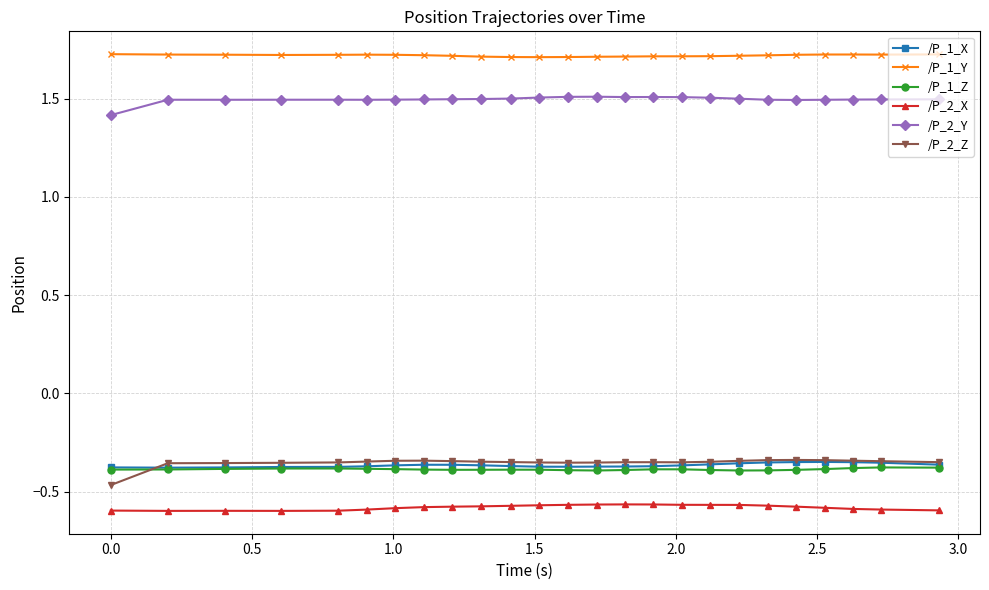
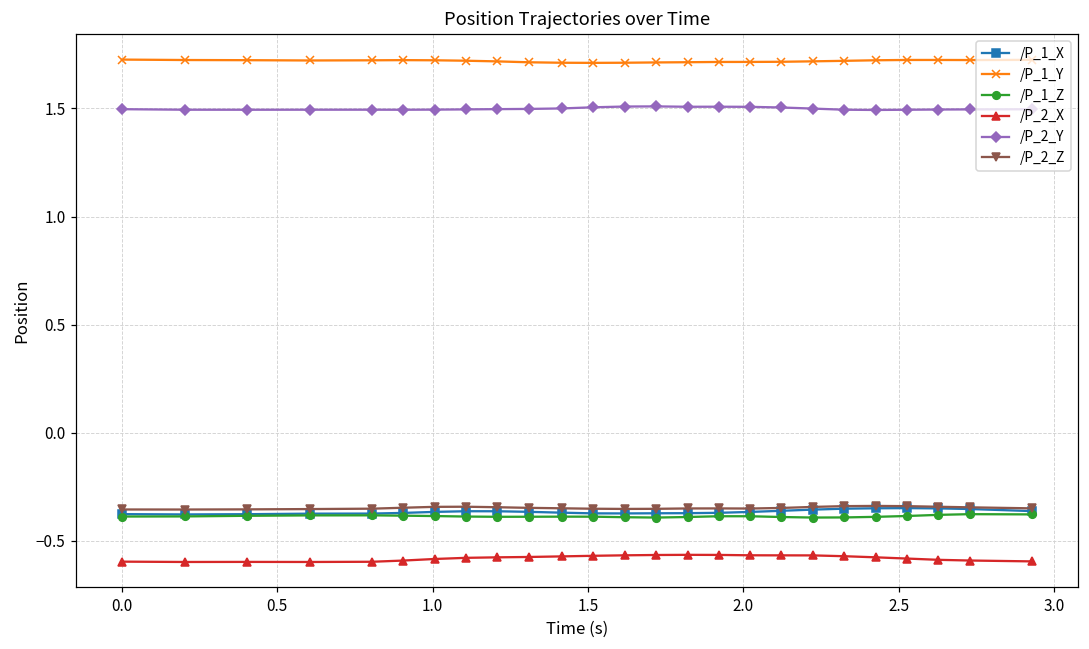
/P_2_Y, 0.0: 1.42 -> 1.50
/P_2_Z, 0.0: -0.47 -> -0.36
